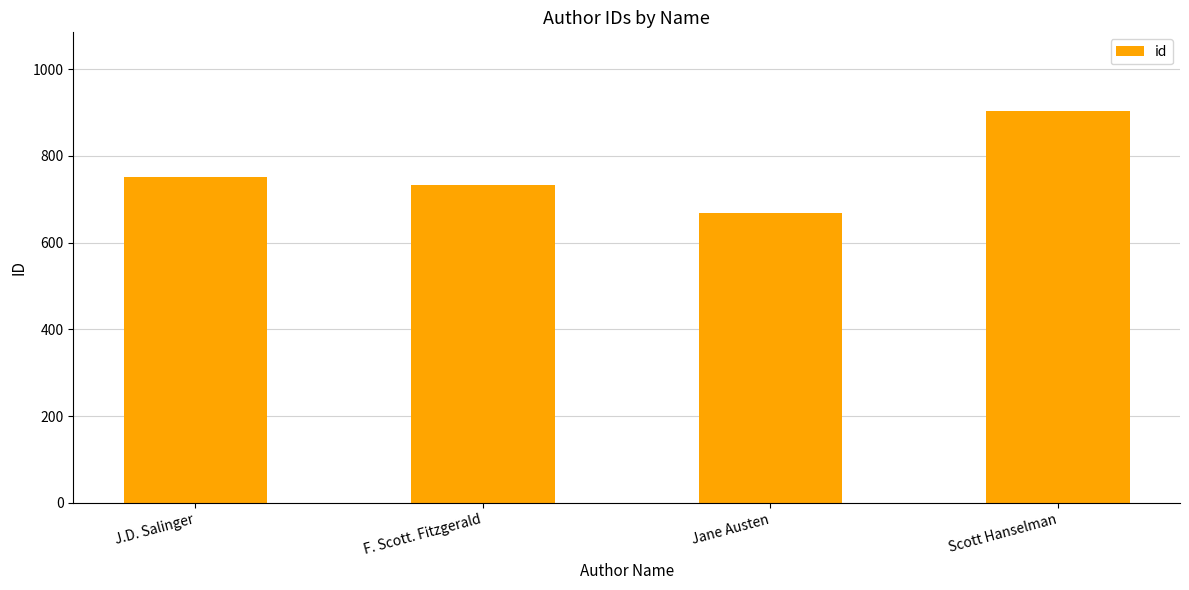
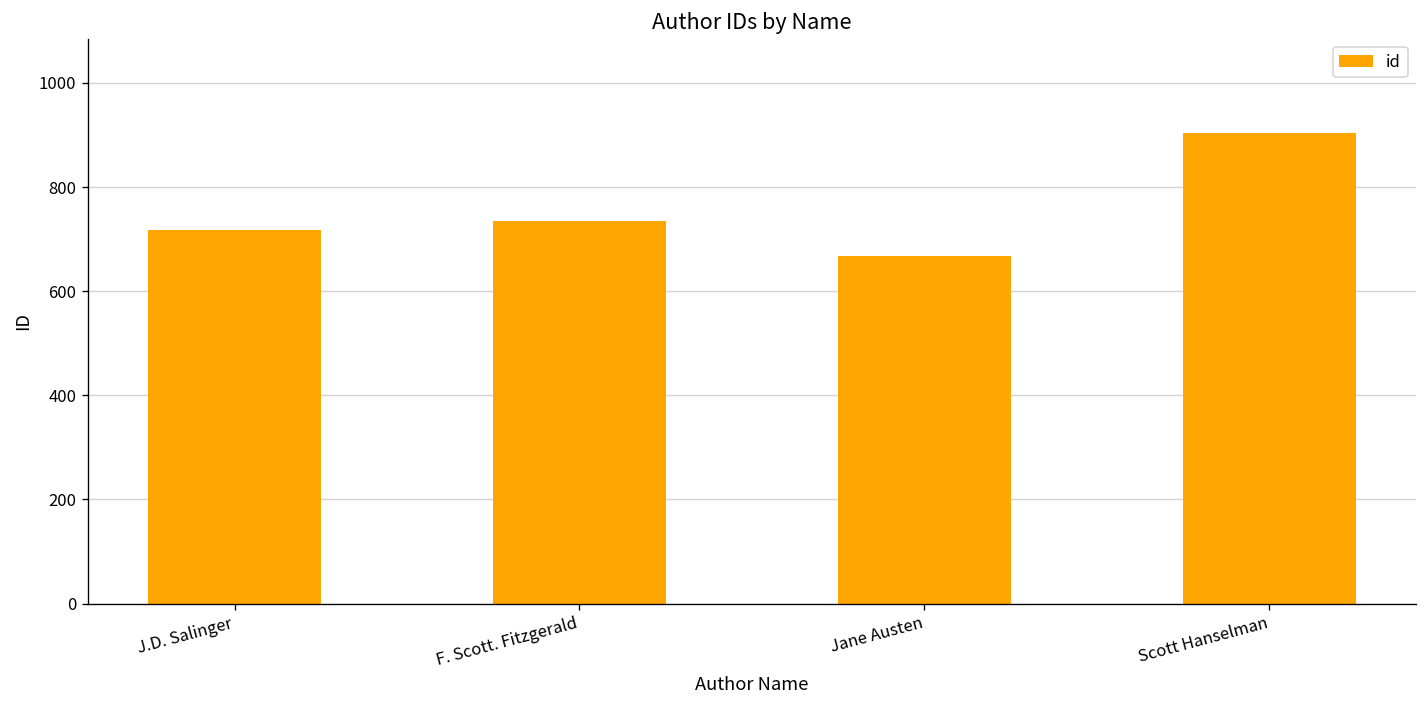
J.D. Salinger: 750 -> 720
